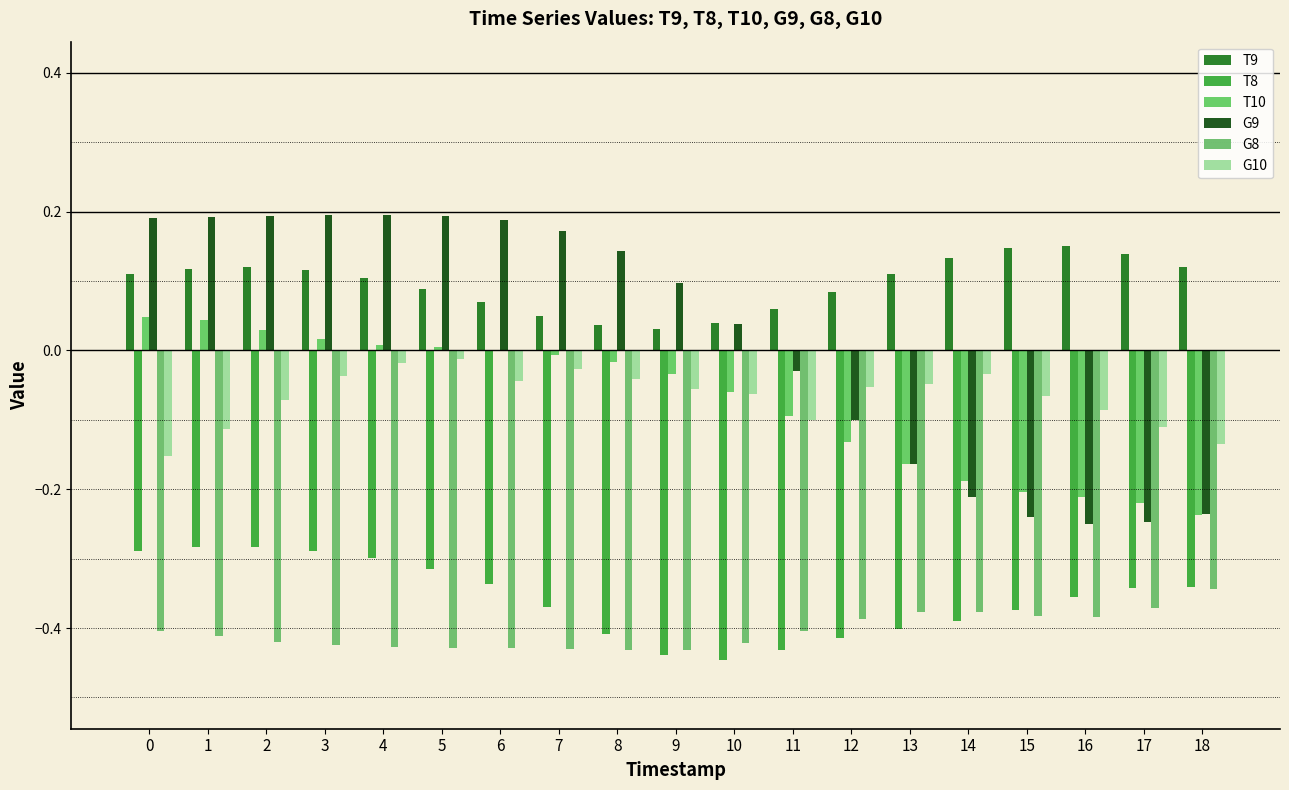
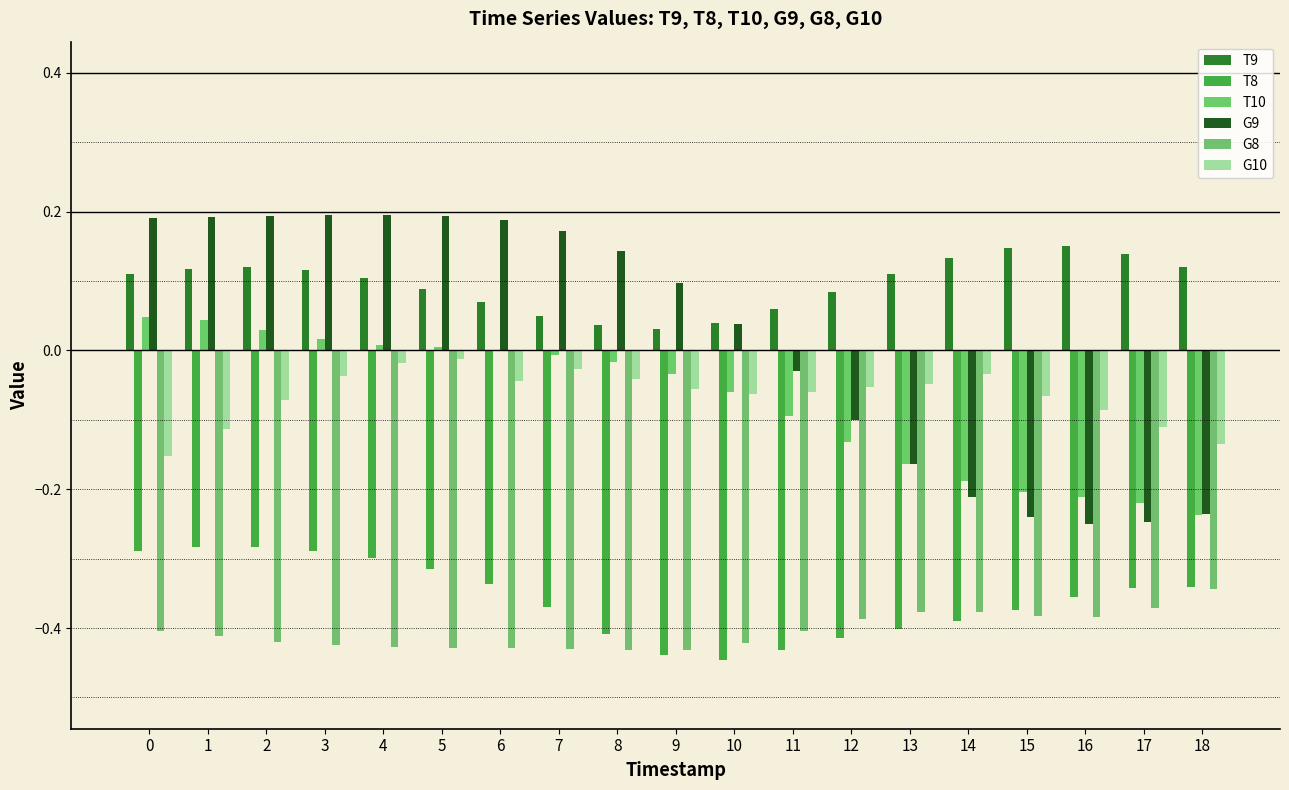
G10, 11: -0.10 -> -0.06
